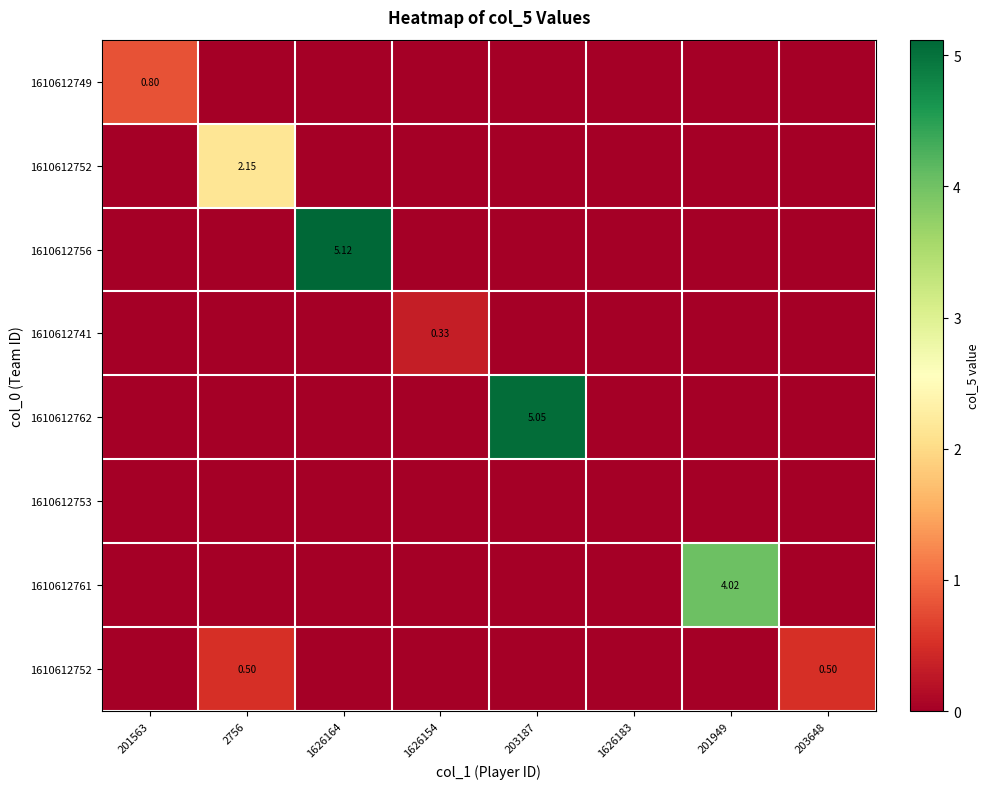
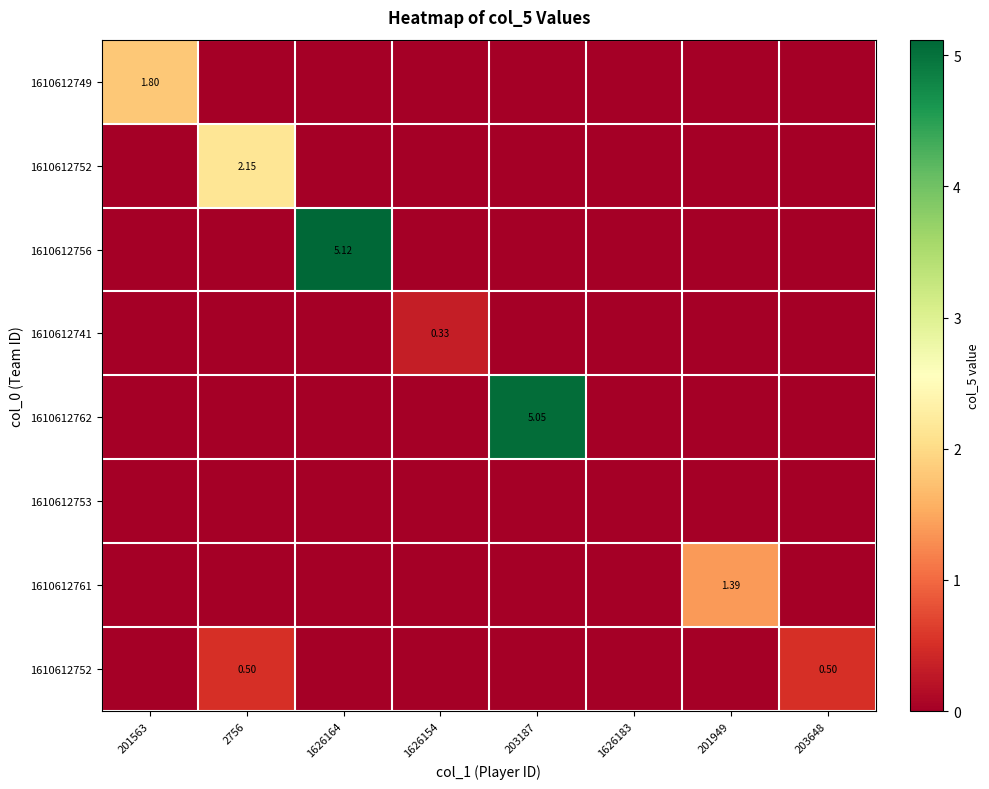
1610612749, 201563: 0.80 -> 1.80
1610612761, 201949: 4.02 -> 1.39
